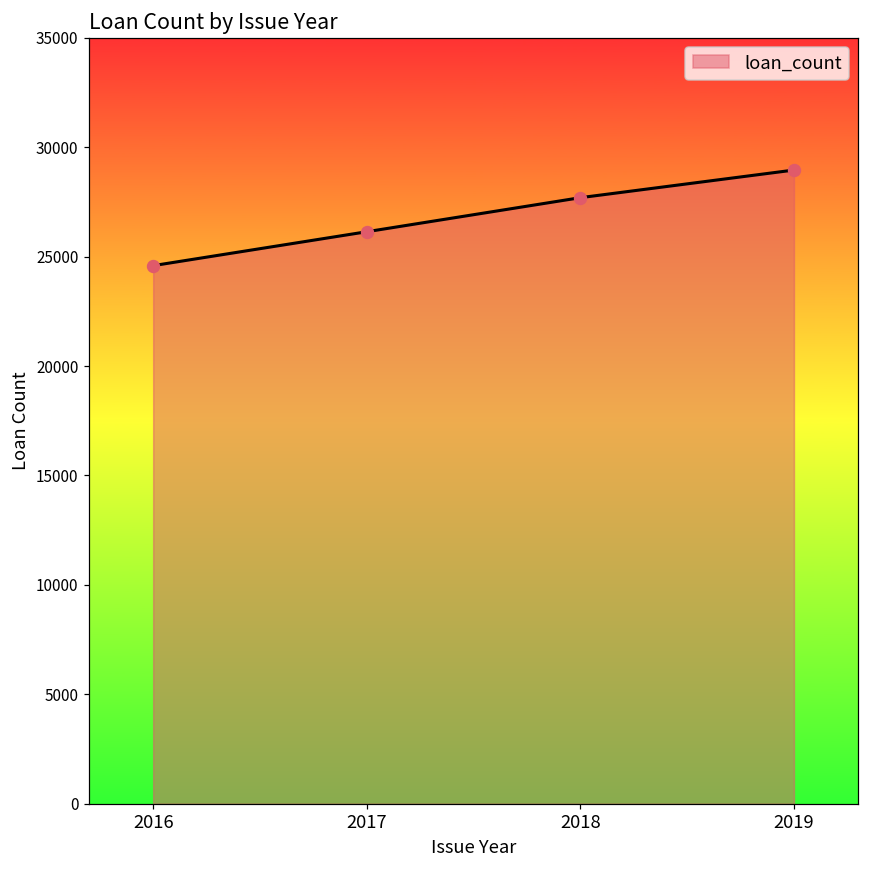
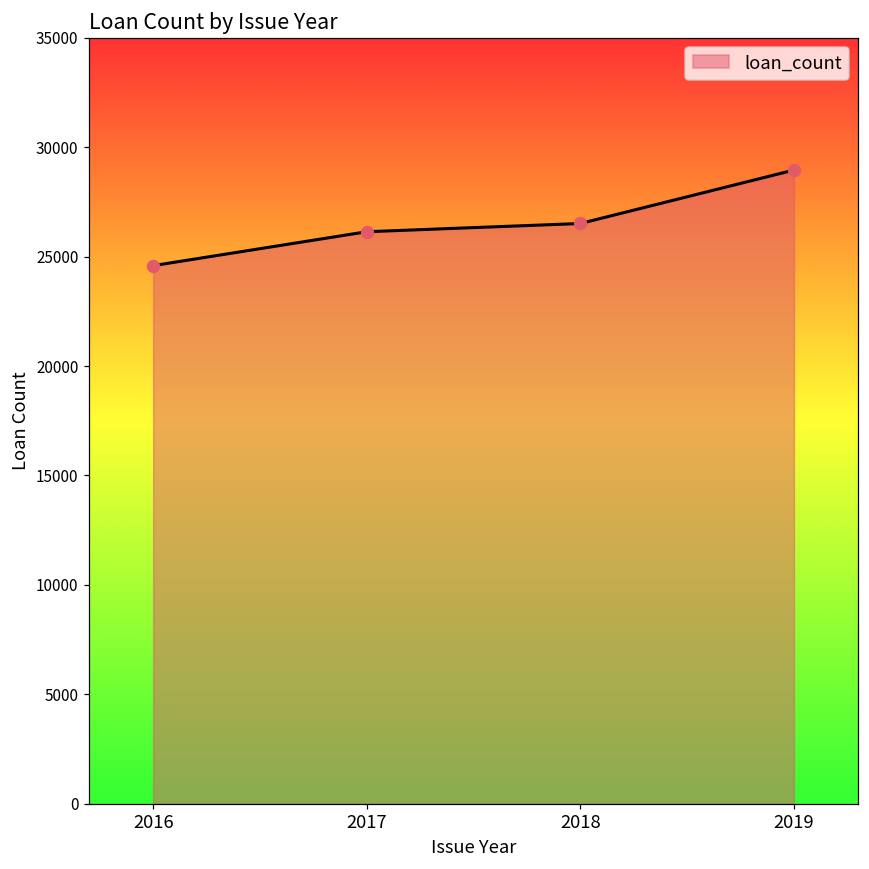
2018: 27700 -> 26500
